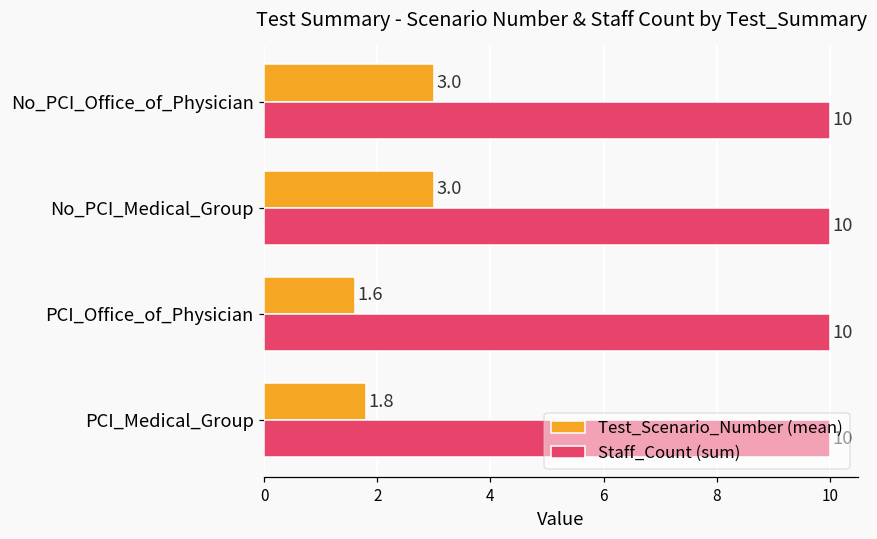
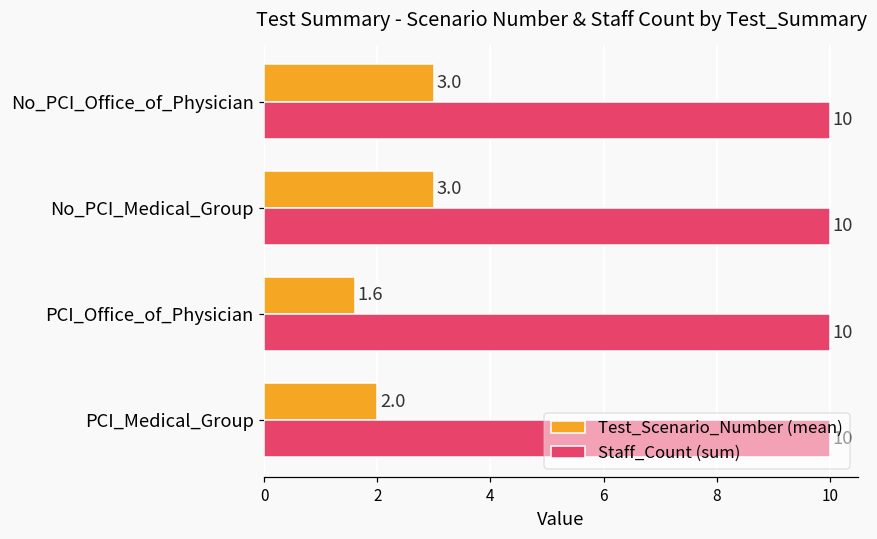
Test_Scenario_Number (mean), PCI_Medical_Group: 1.8 -> 2.0
